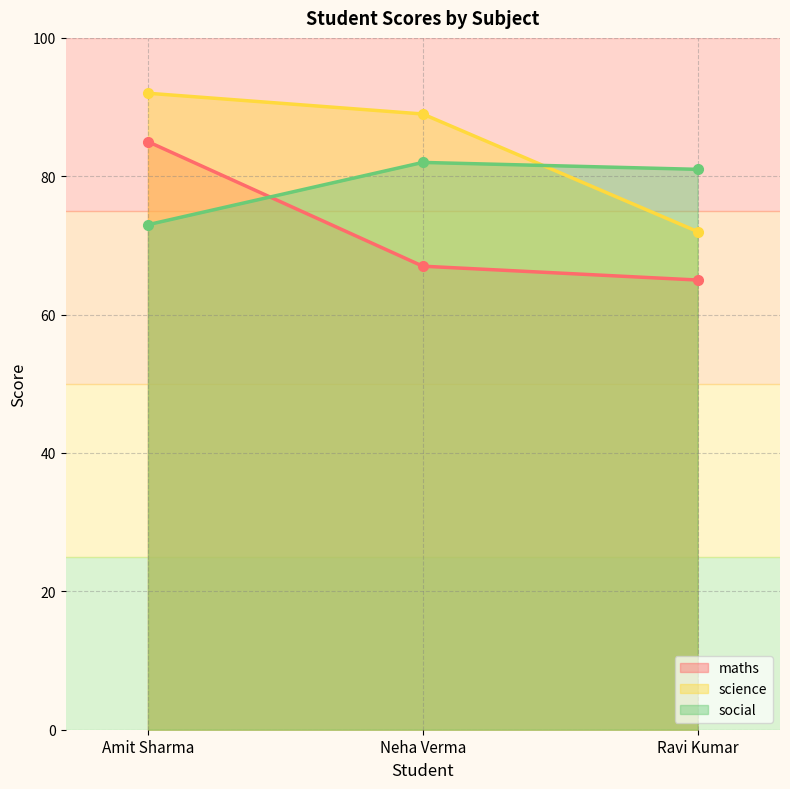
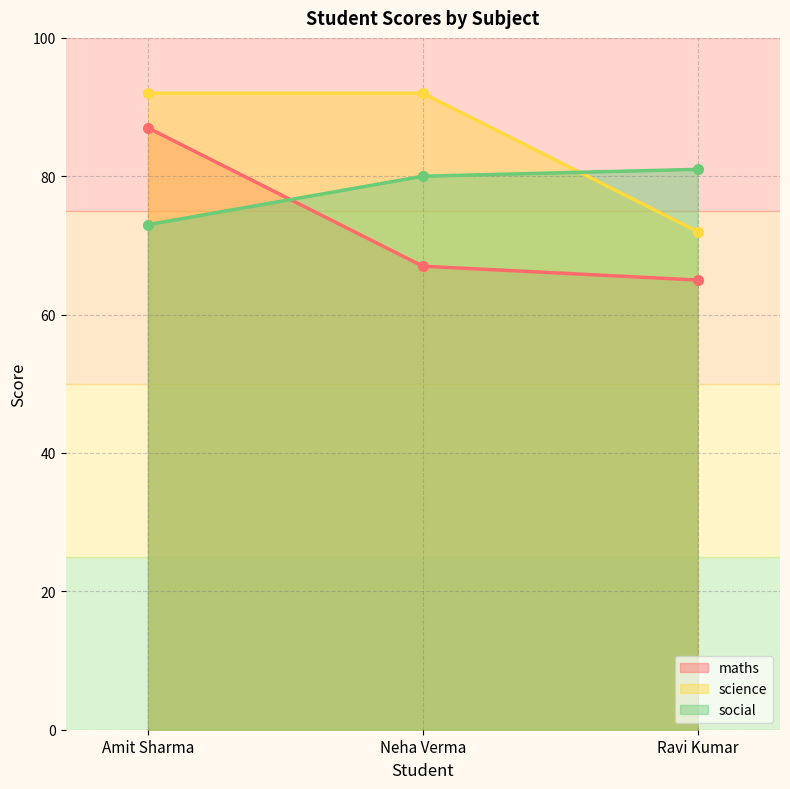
maths, Amit Sharma: 85 -> 87
science, Neha Verma: 89 -> 92
social, Neha Verma: 82 -> 80
